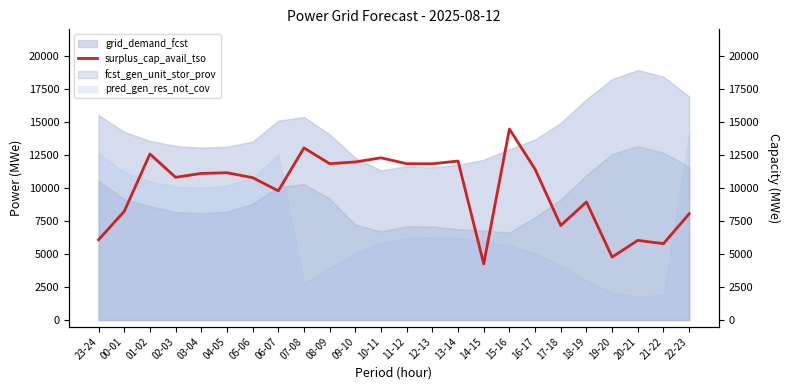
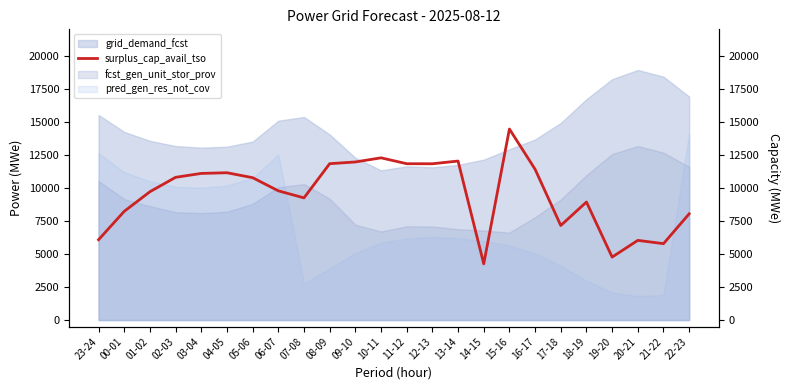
surplus_cap_avail_tso, 01-02: 12600 -> 9700
surplus_cap_avail_tso, 07-08: 13000 -> 9200
